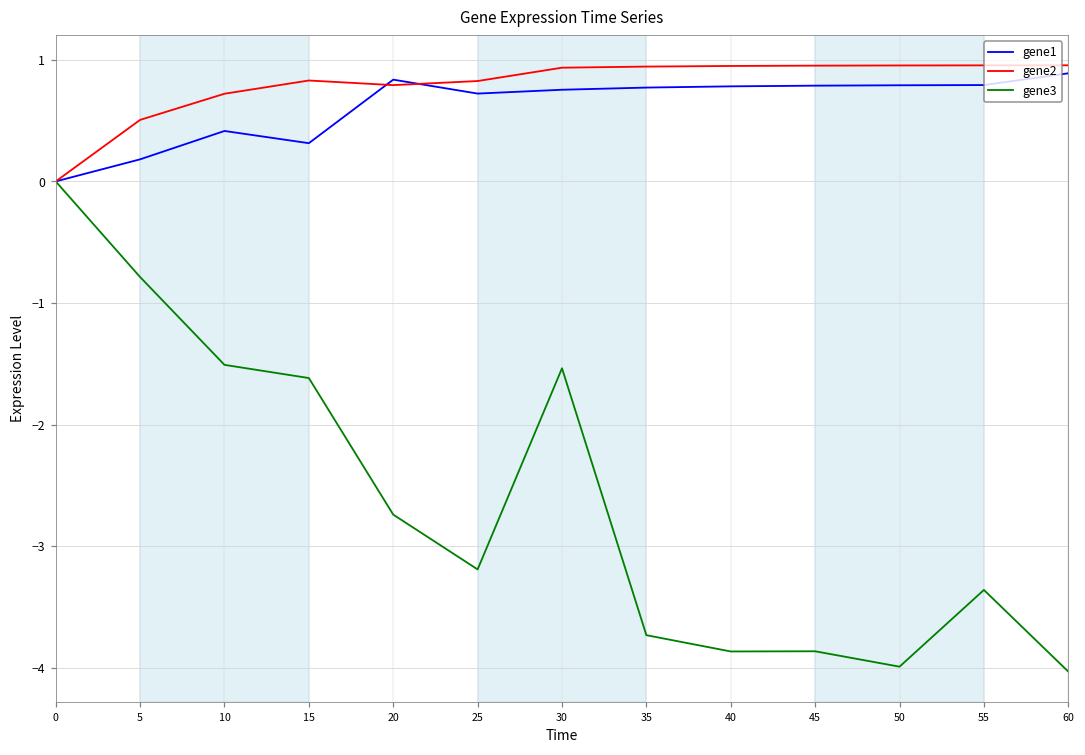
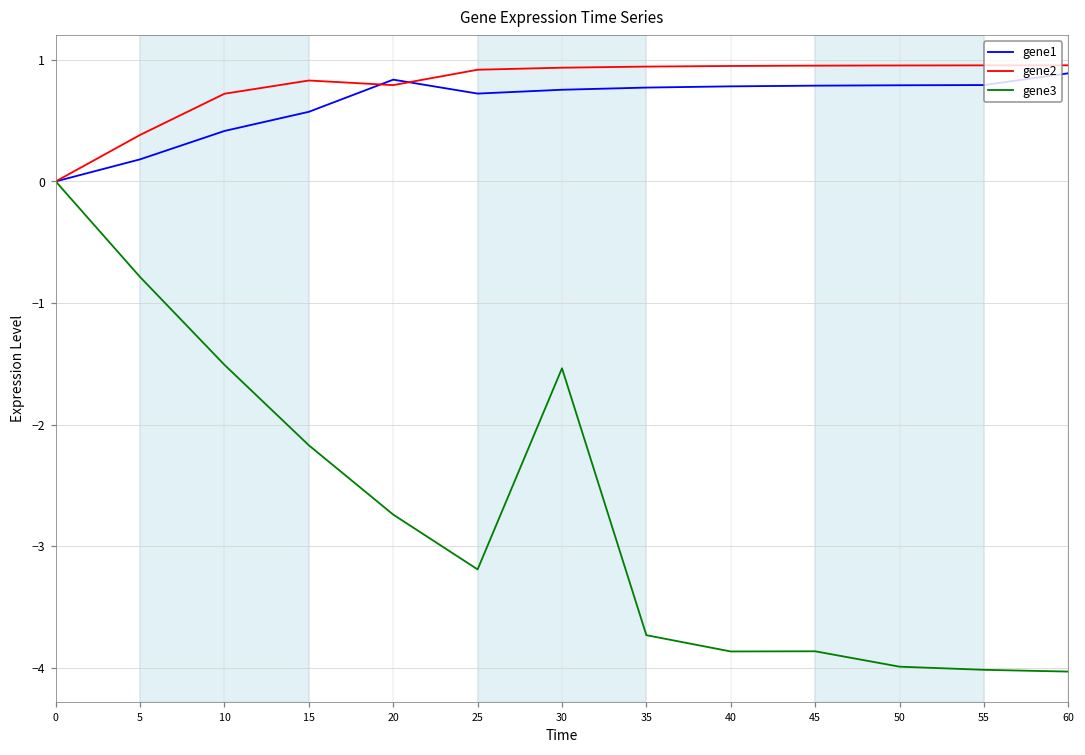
gene2, 5: 0.51 -> 0.38
gene1, 15: 0.31 -> 0.57
gene3, 15: -1.62 -> -2.17
gene2, 25: 0.83 -> 0.92
gene3, 55: -3.36 -> -4.02
